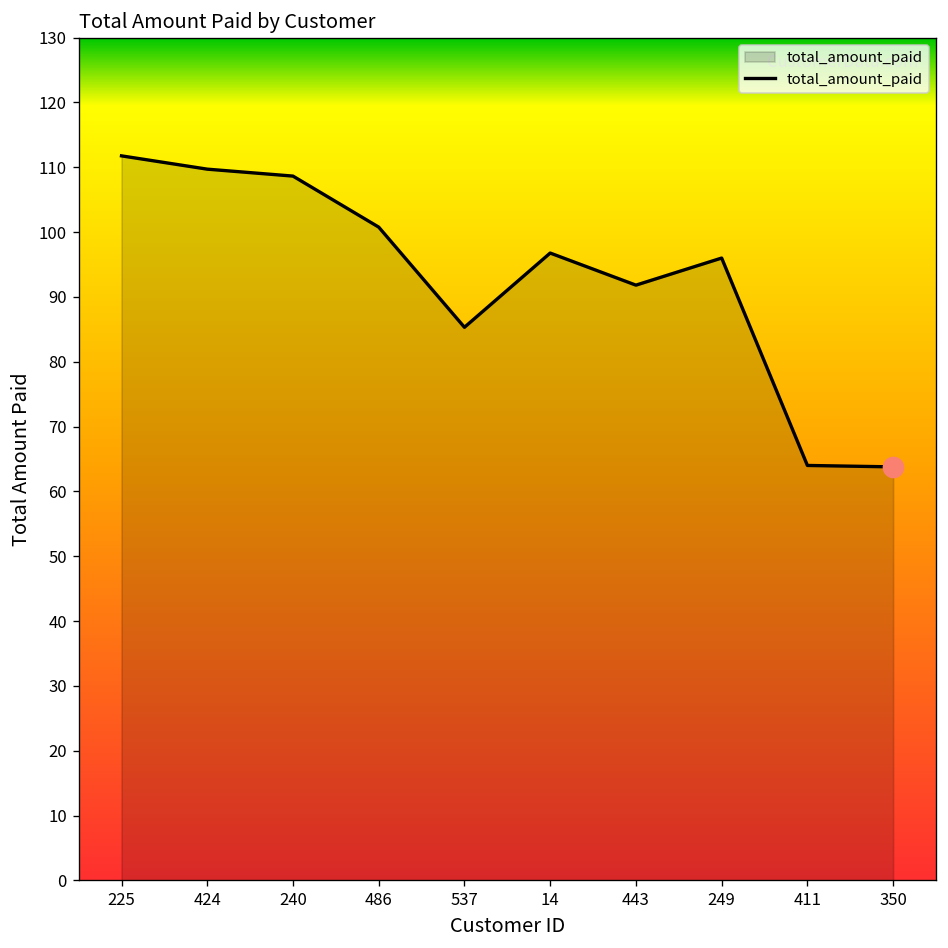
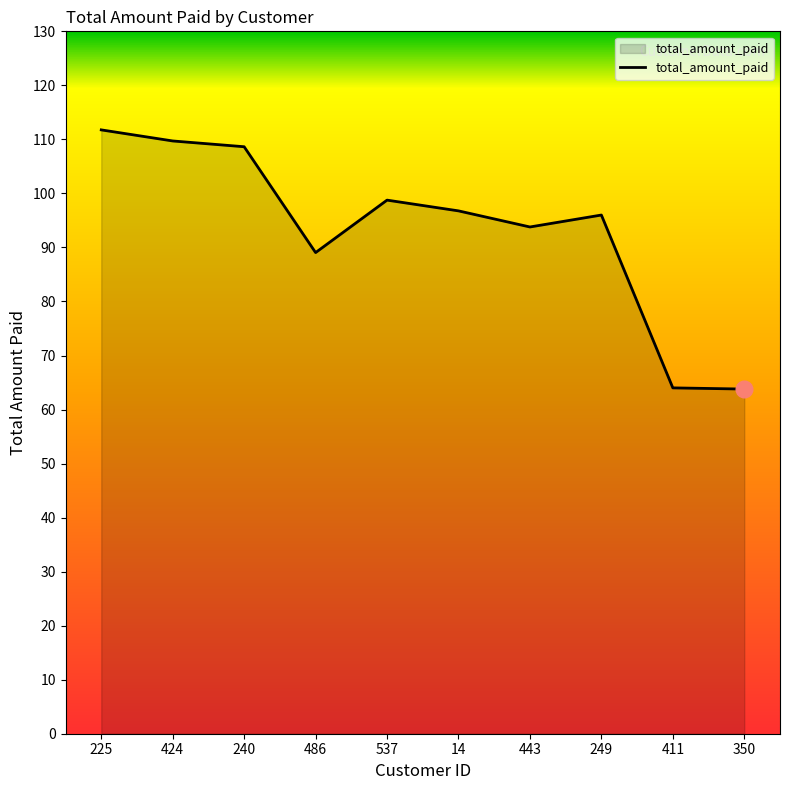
total_amount_paid, 486: 101 -> 89
total_amount_paid, 537: 85 -> 99
total_amount_paid, 443: 92 -> 94
